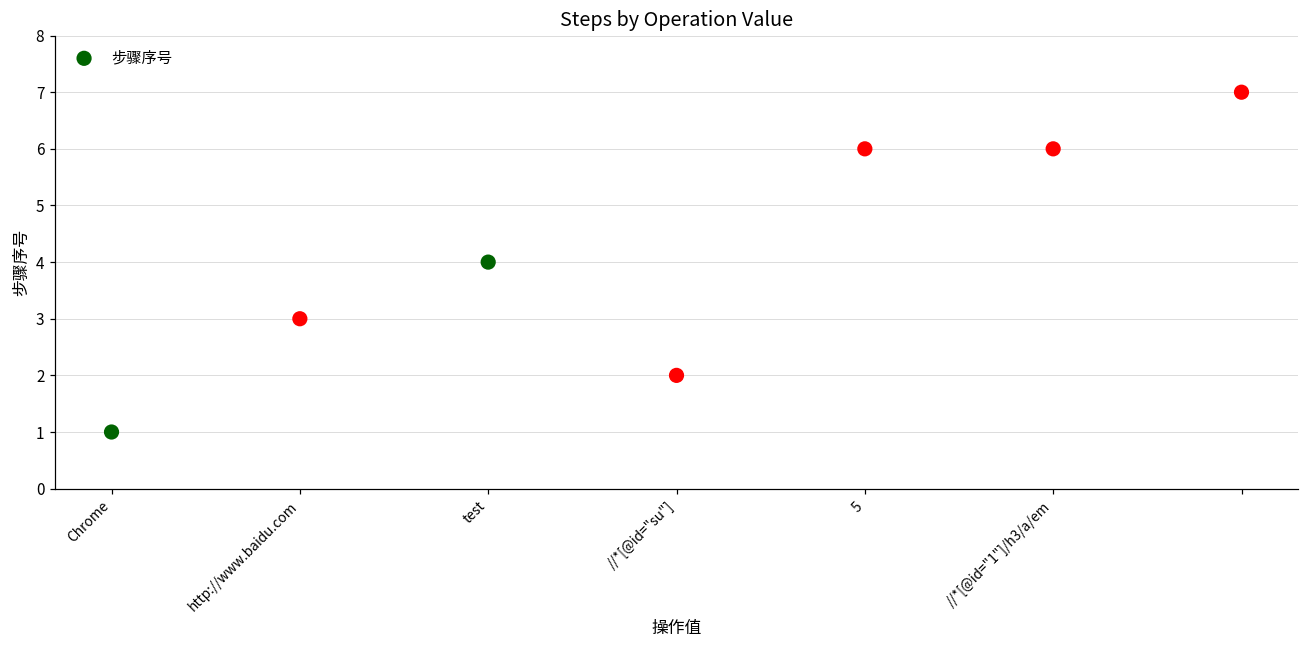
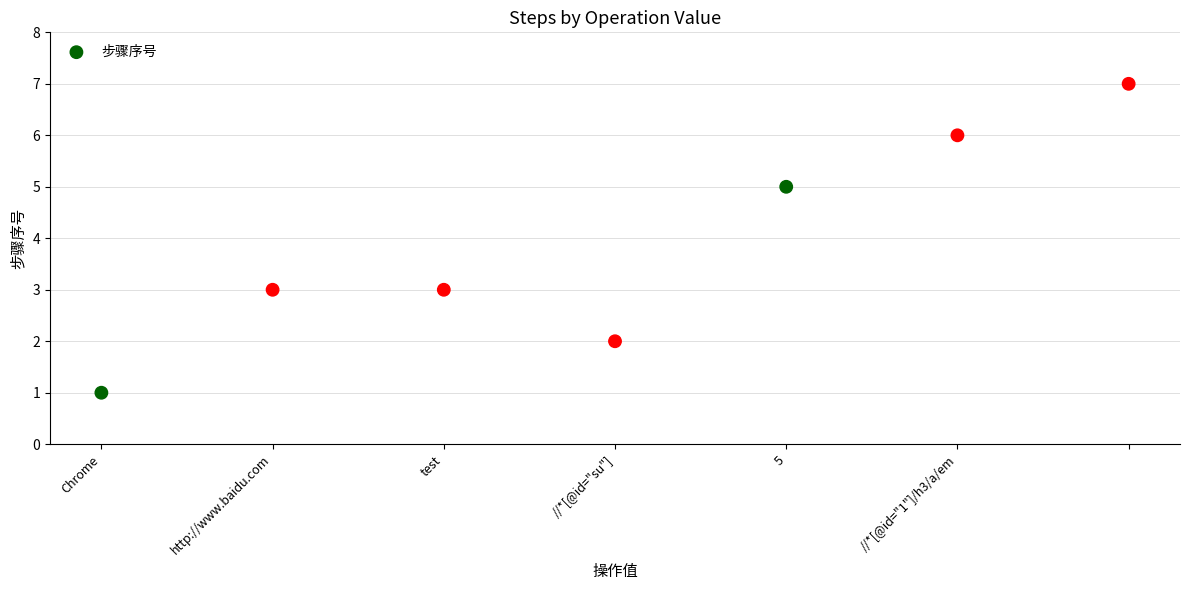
test: 4 -> 3
5: 6 -> 5
